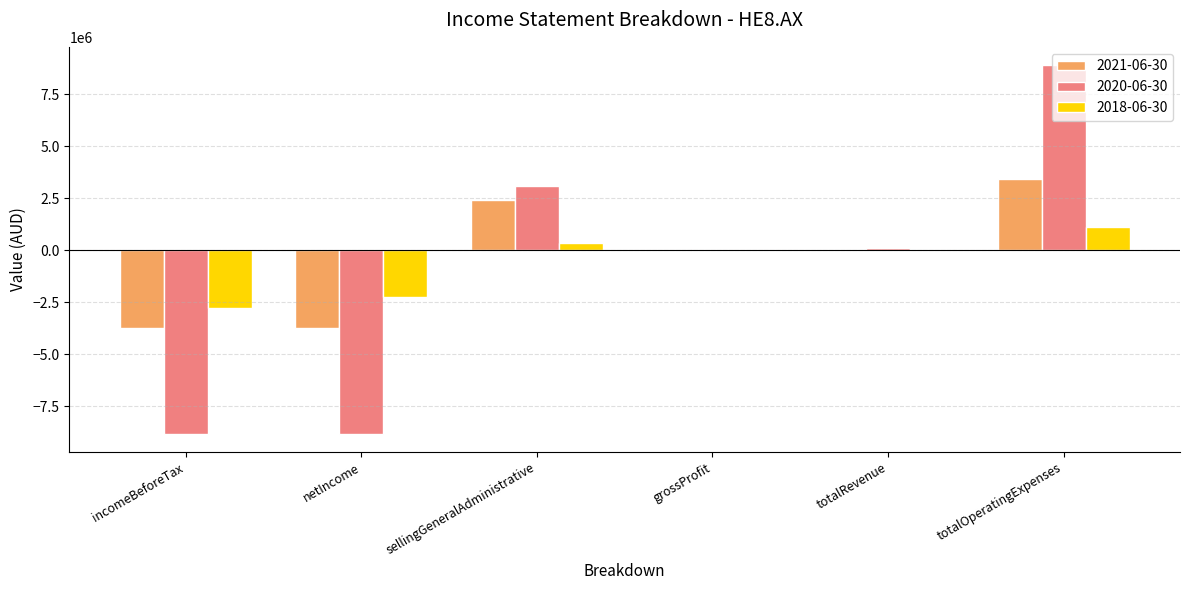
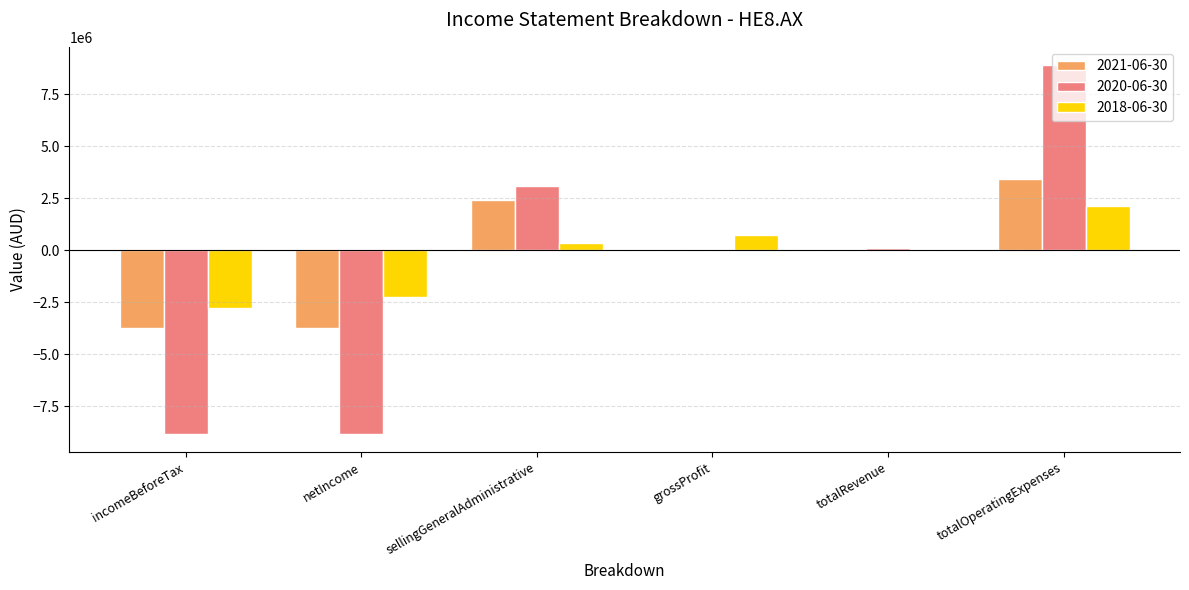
2018-06-30, grossProfit: 0 -> 800000
2018-06-30, totalOperatingExpenses: 1100000 -> 2100000
